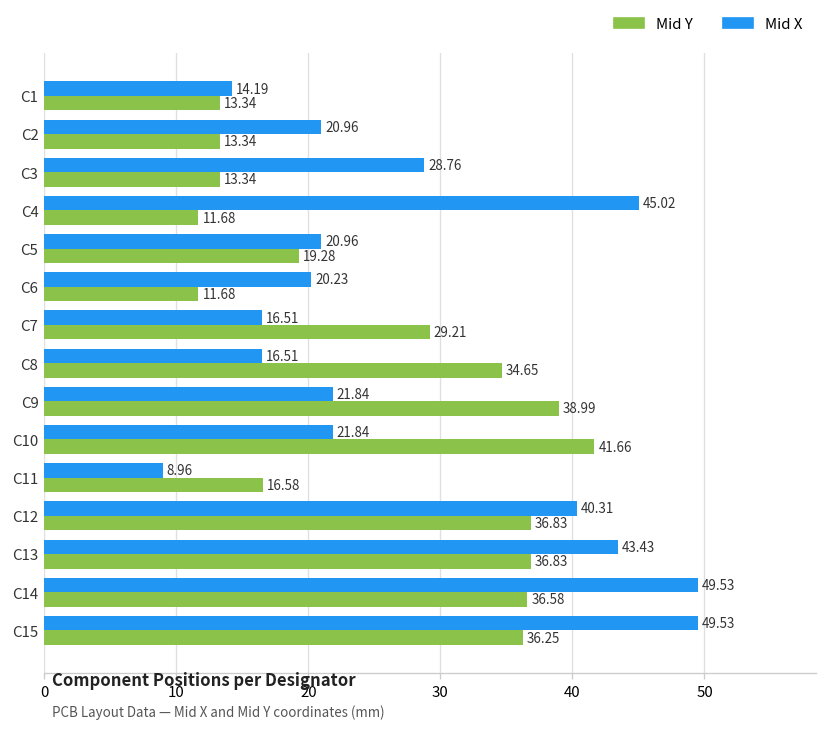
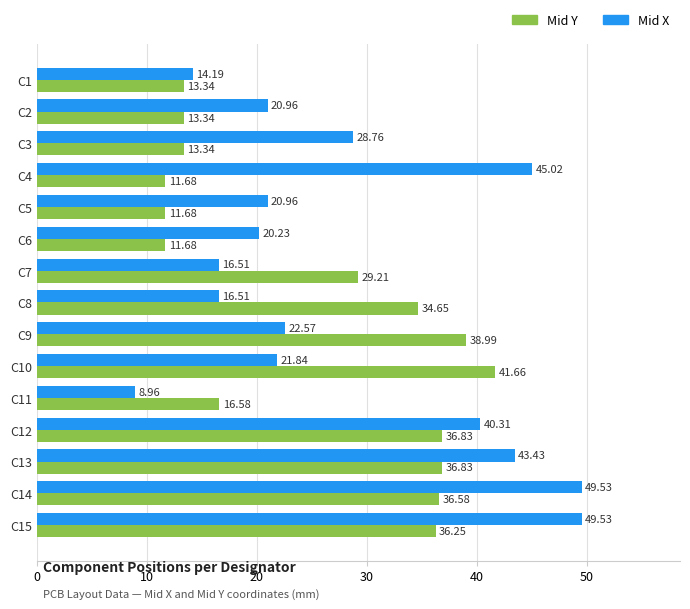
Mid Y, C5: 19.28 -> 11.68
Mid X, C9: 21.84 -> 22.57
